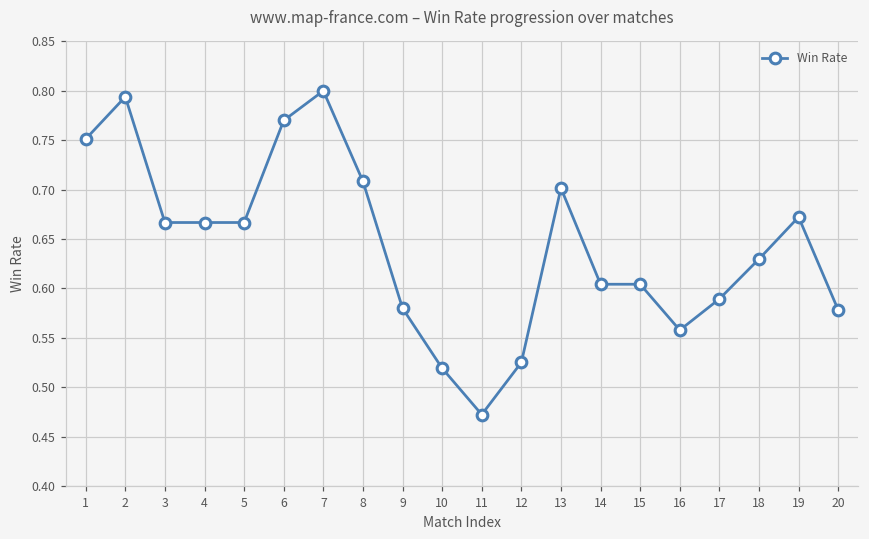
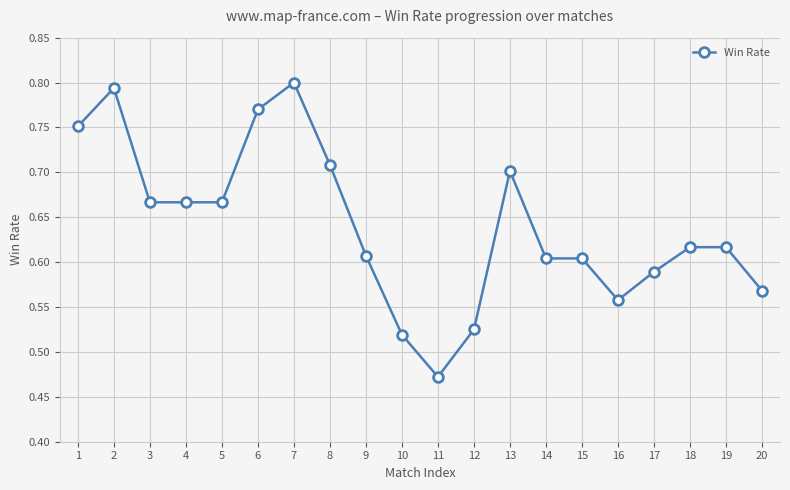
9: 0.58 -> 0.61
18: 0.63 -> 0.62
19: 0.67 -> 0.62
20: 0.58 -> 0.57
